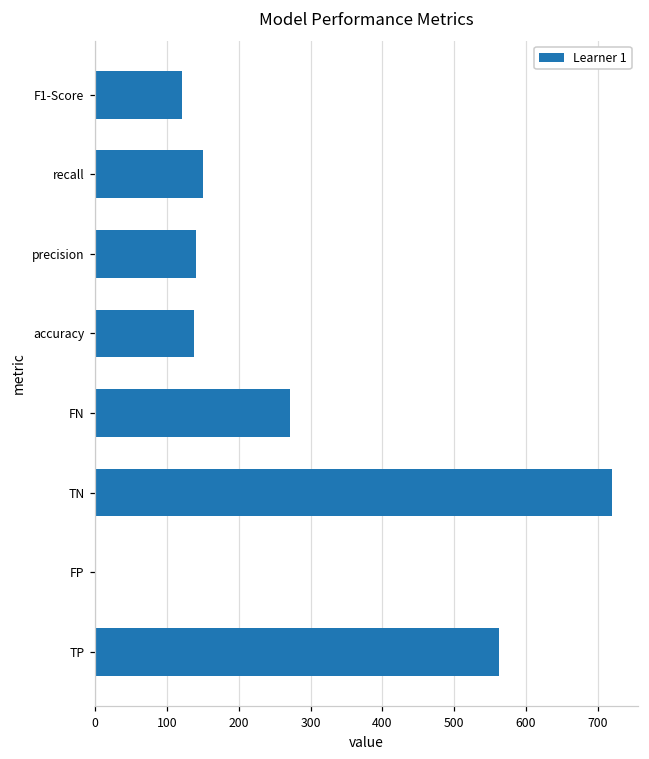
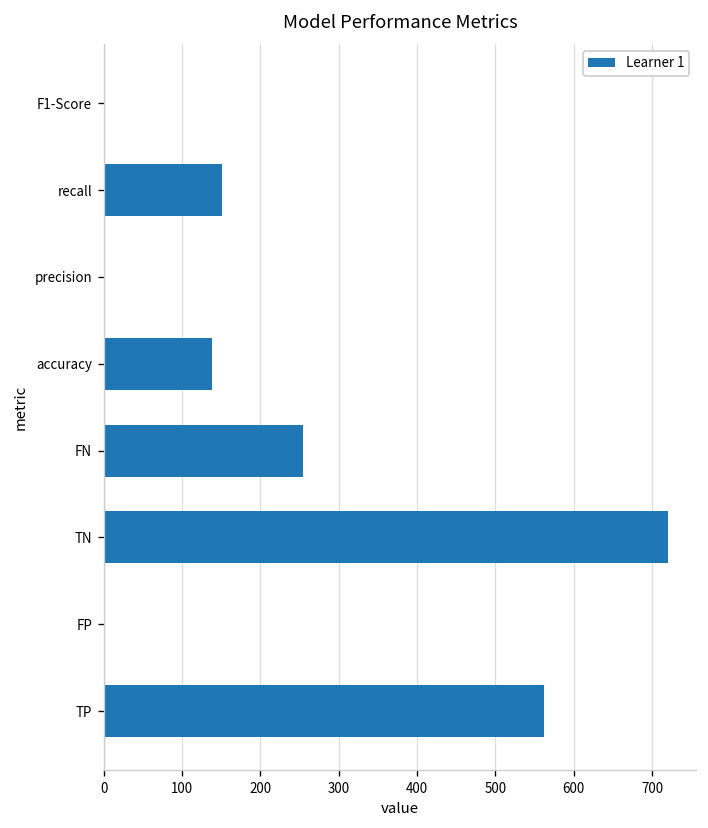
F1-Score: 120 -> 0
precision: 140 -> 0
FN: 270 -> 250
